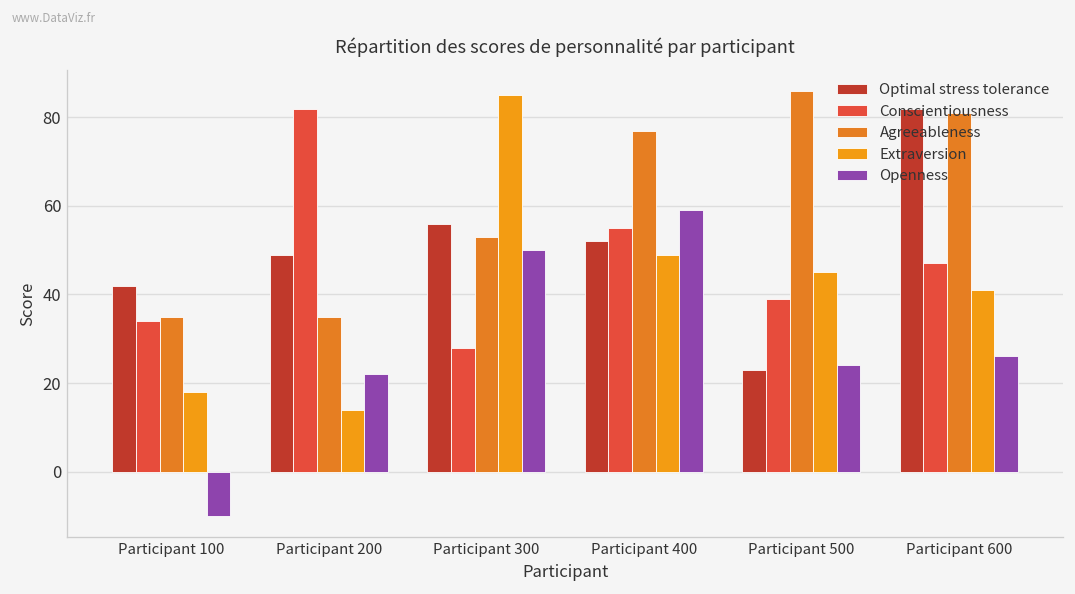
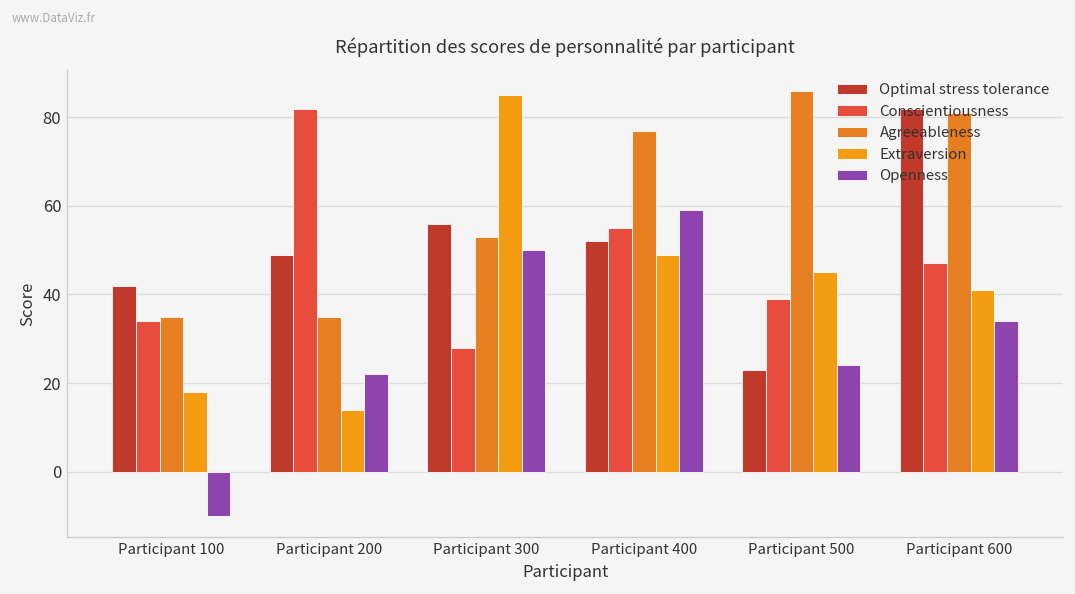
Openness, Participant 600: 26 -> 34
